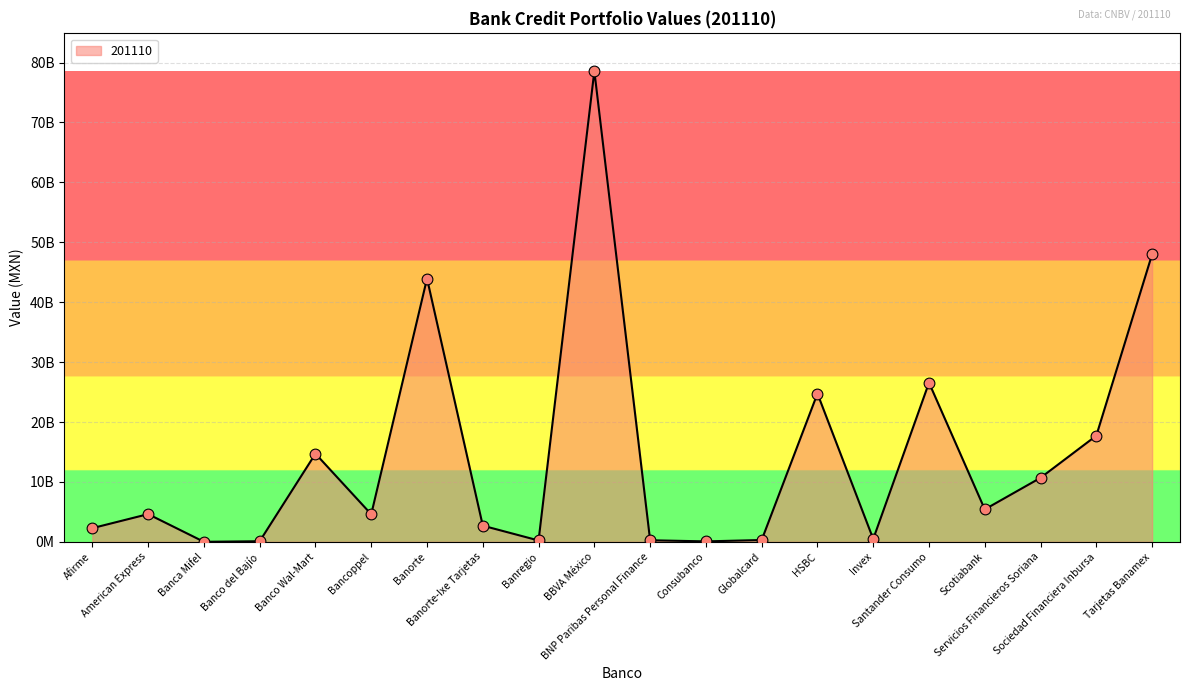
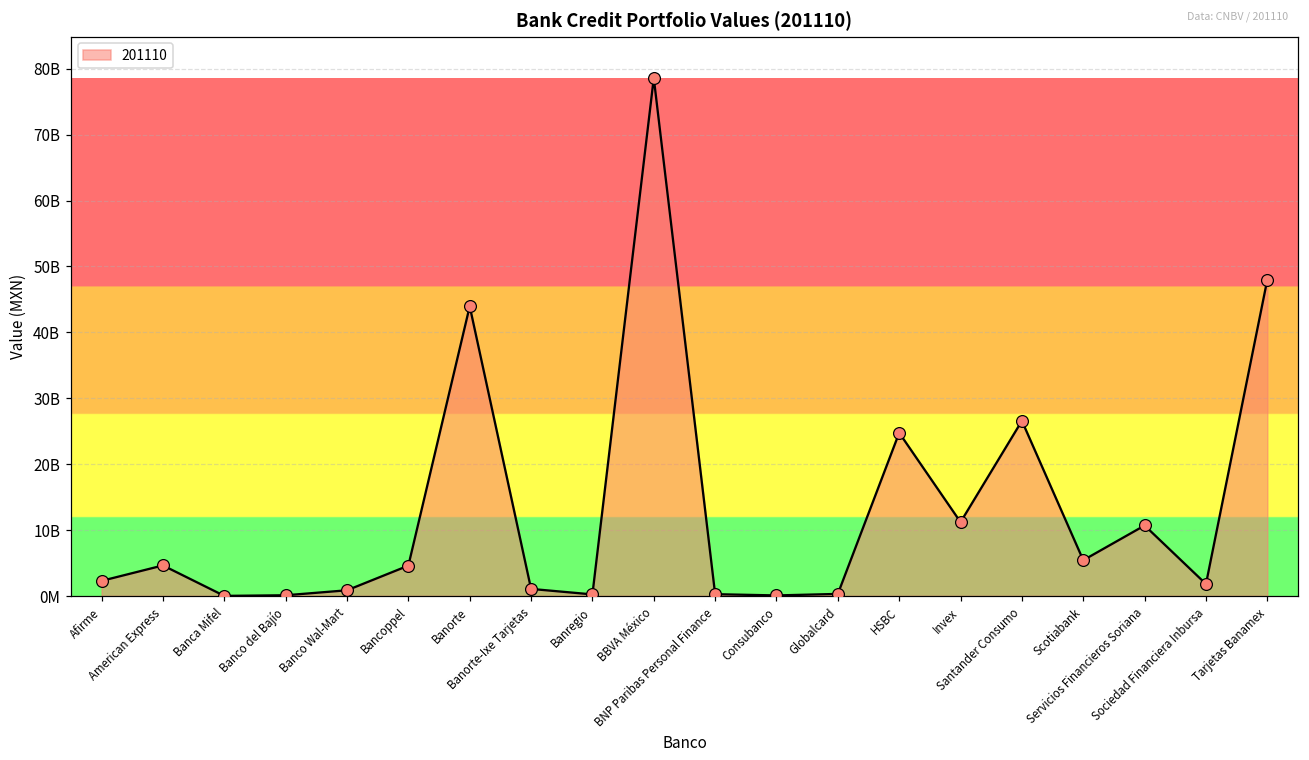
Banco Wal-Mart: 15000000000 -> 1000000000
Banorte-Ixe Tarjetas: 3000000000 -> 1000000000
Invex: 0 -> 11000000000
Sociedad Financiera Inbursa: 18000000000 -> 2000000000
